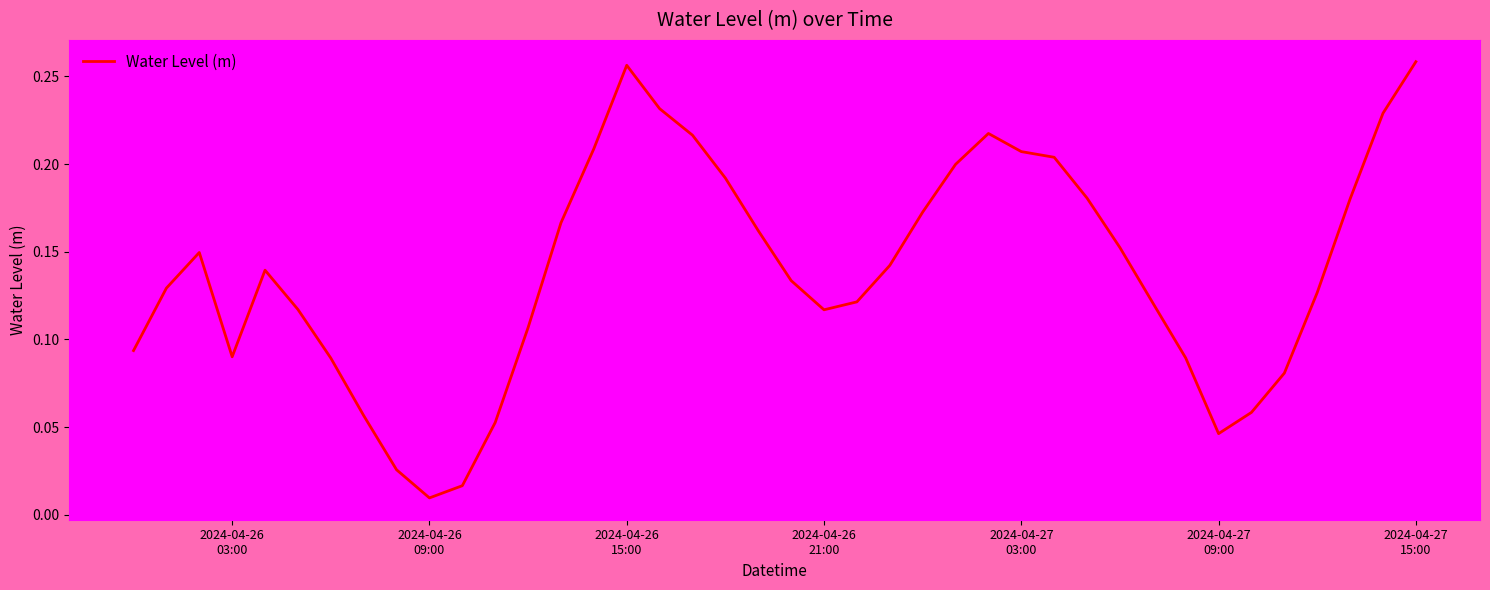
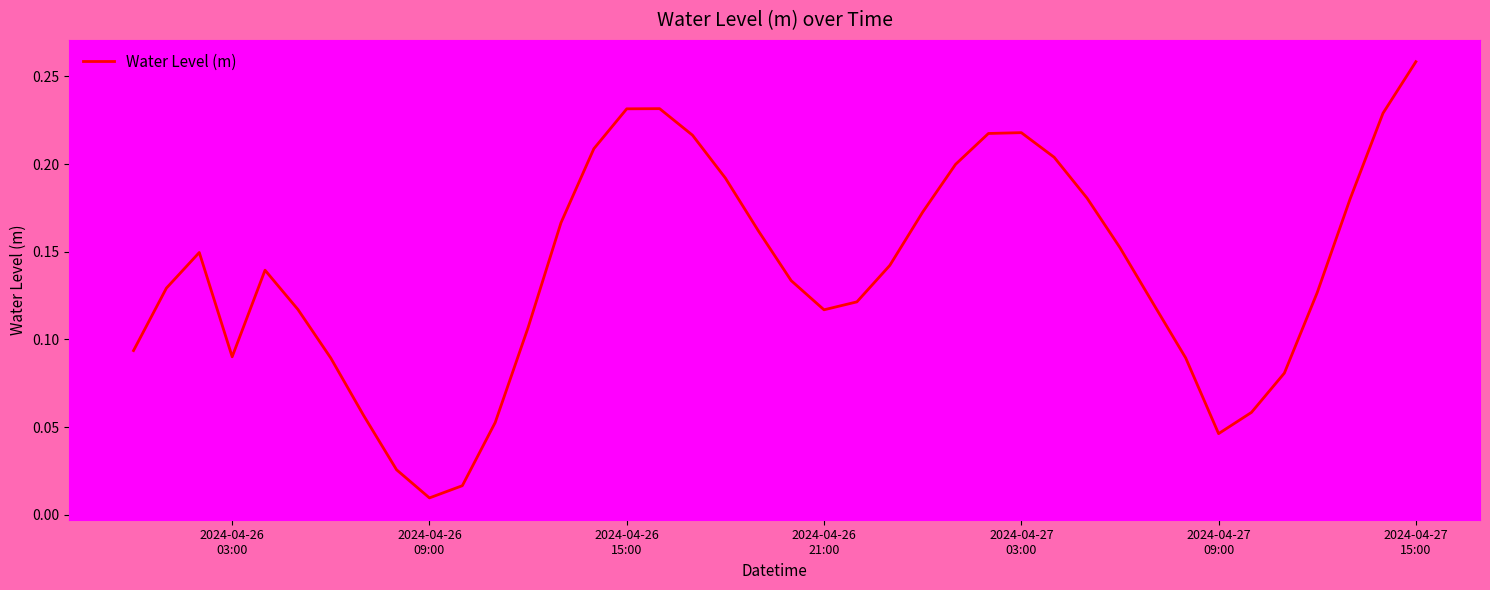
2024-04-26 15:00: 0.256 -> 0.232
2024-04-27 03:00: 0.207 -> 0.218
